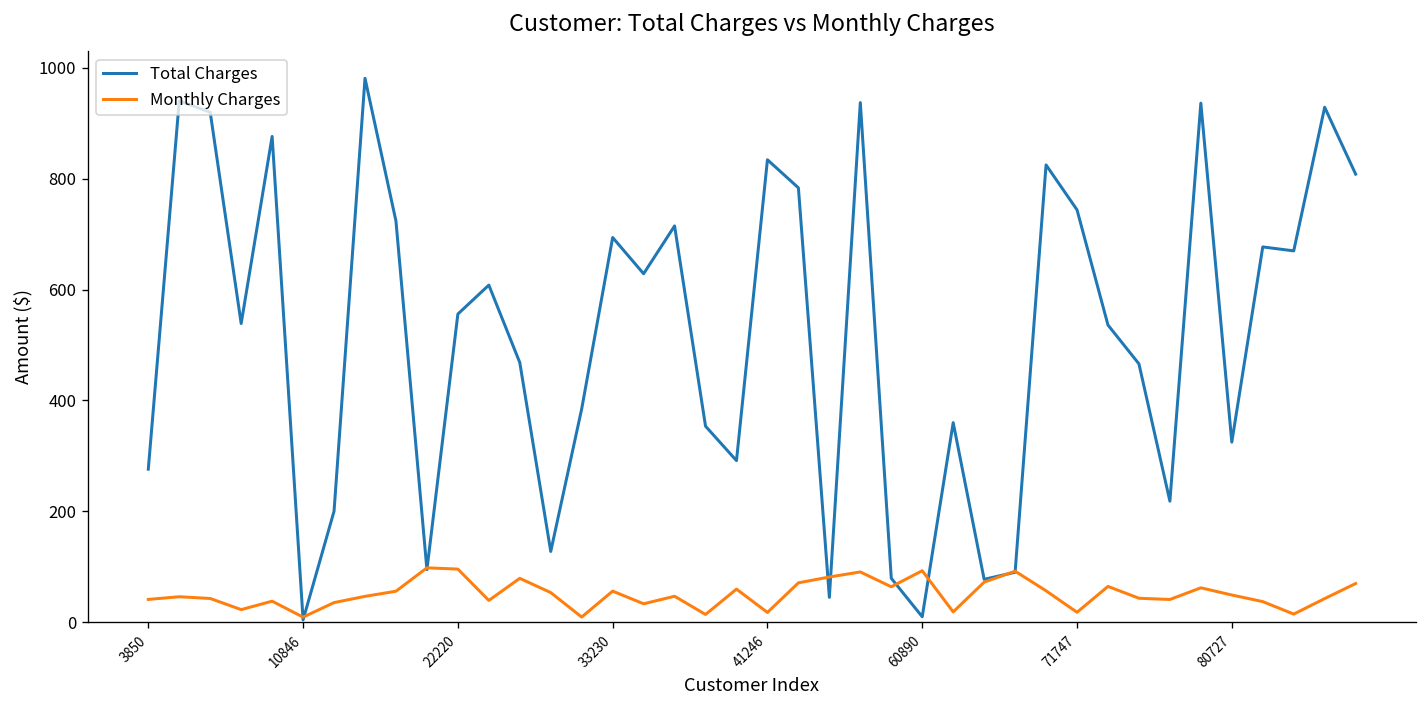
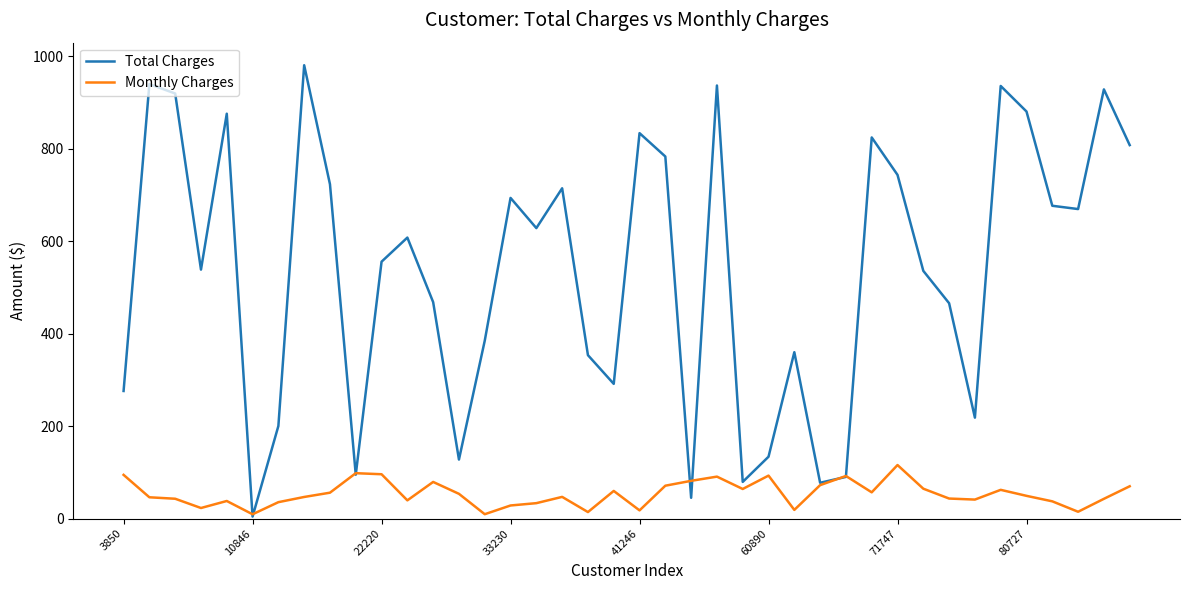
Monthly Charges, 3850: 40 -> 90
Monthly Charges, 33230: 60 -> 30
Total Charges, 60890: 10 -> 130
Monthly Charges, 71747: 20 -> 120
Total Charges, 80727: 320 -> 880
